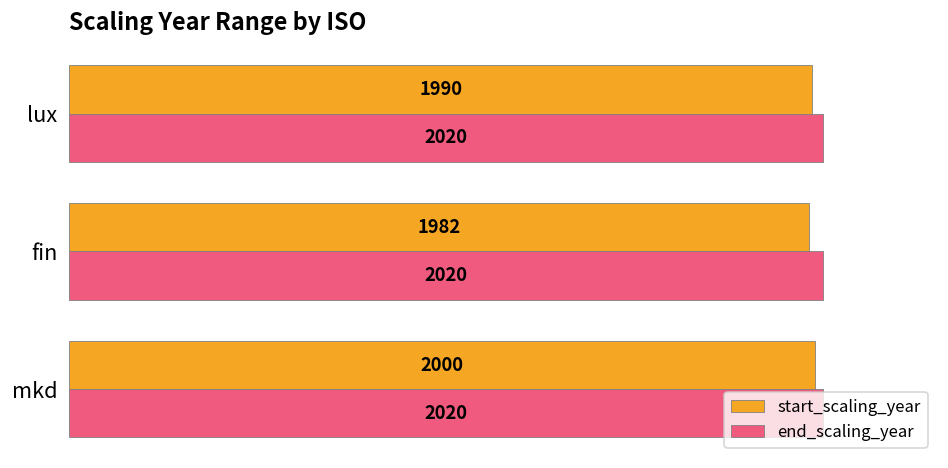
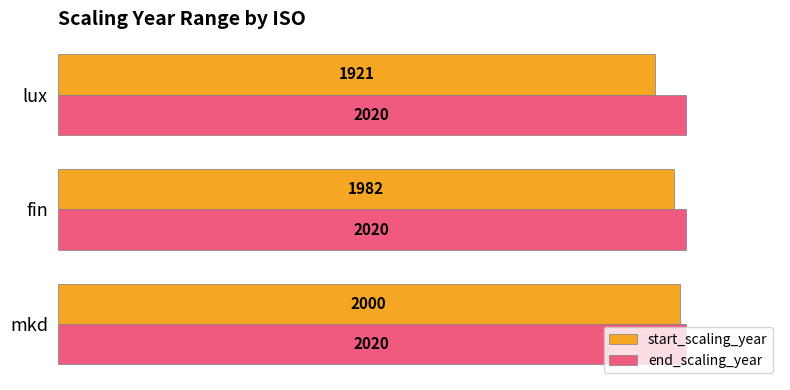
start_scaling_year, lux: 1990 -> 1921
